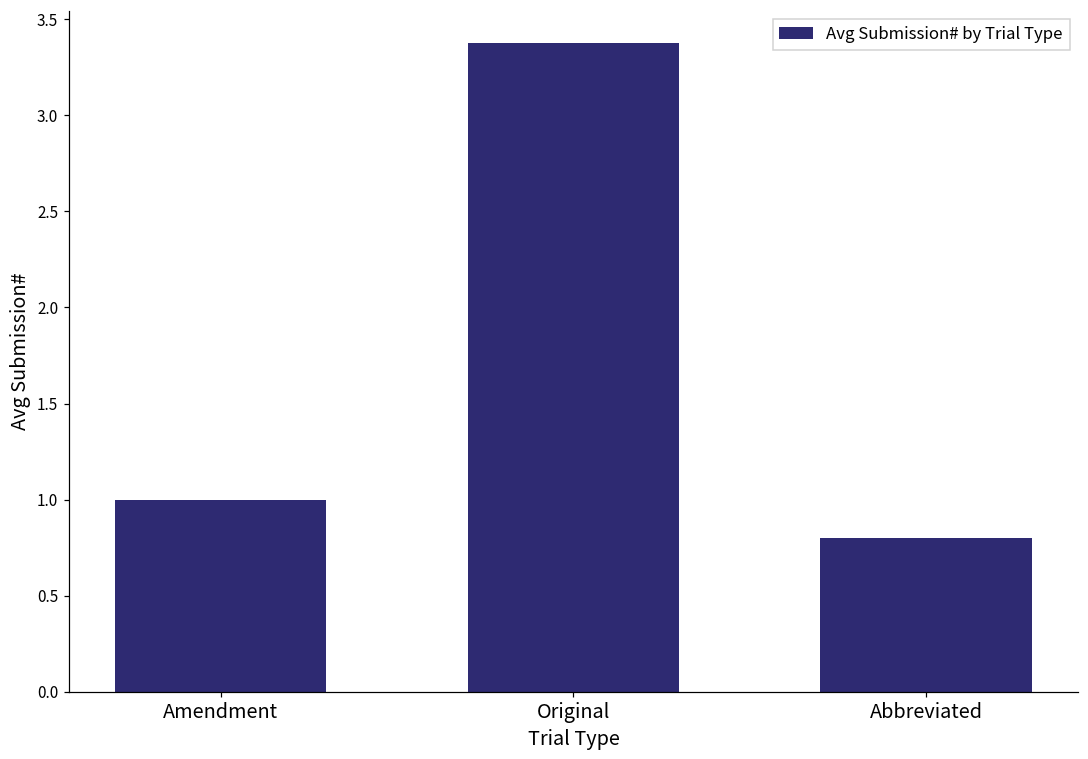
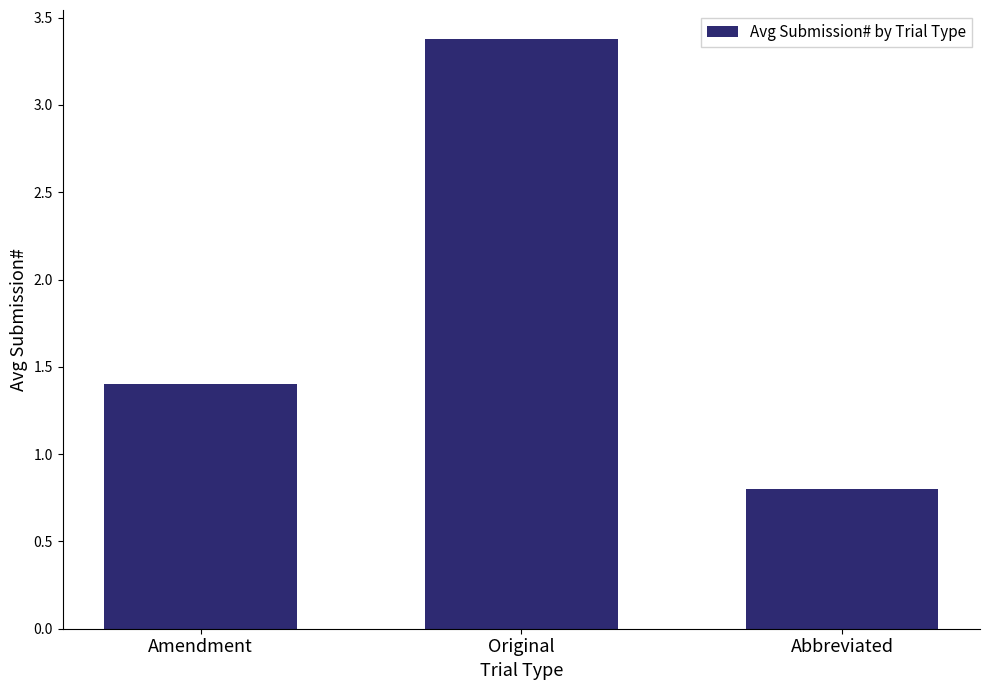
Amendment: 1.0 -> 1.4
